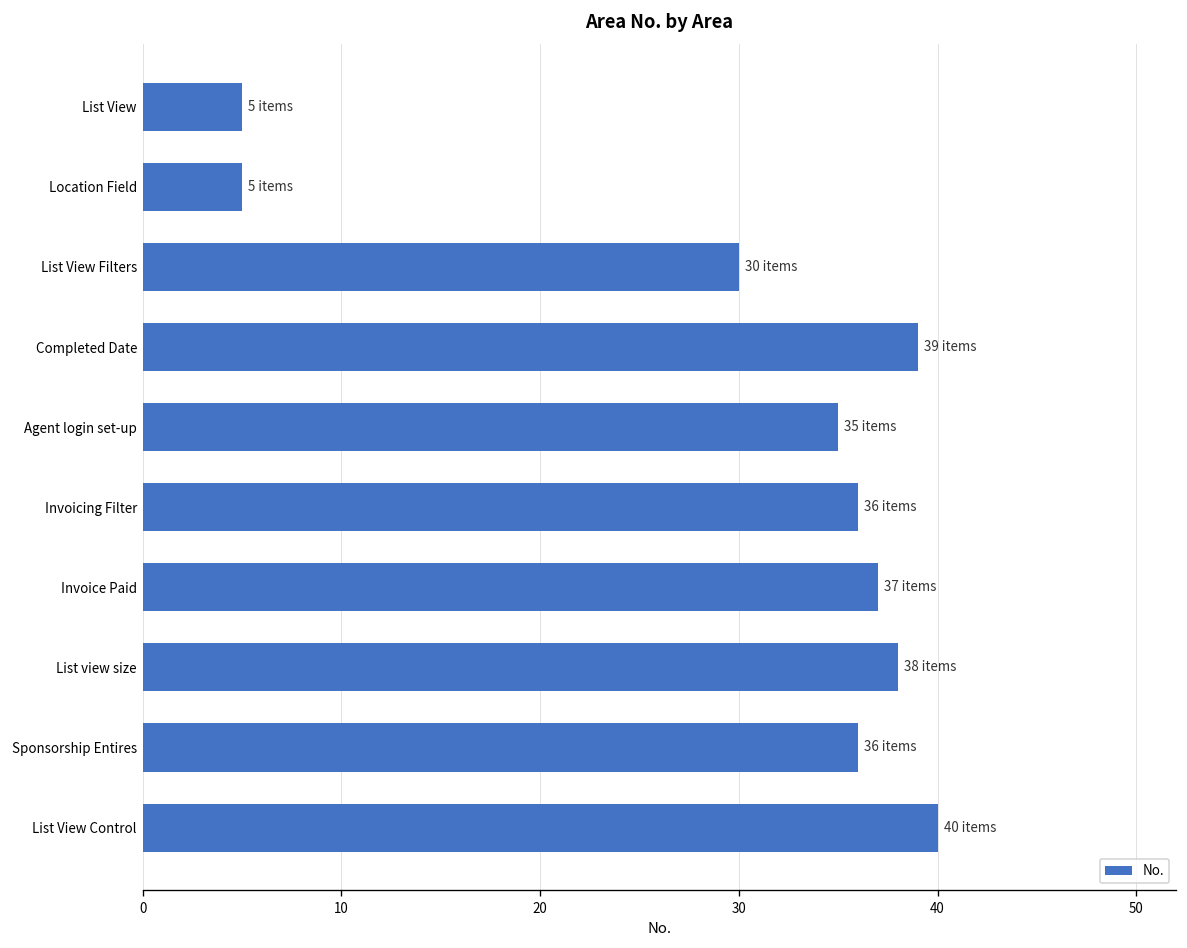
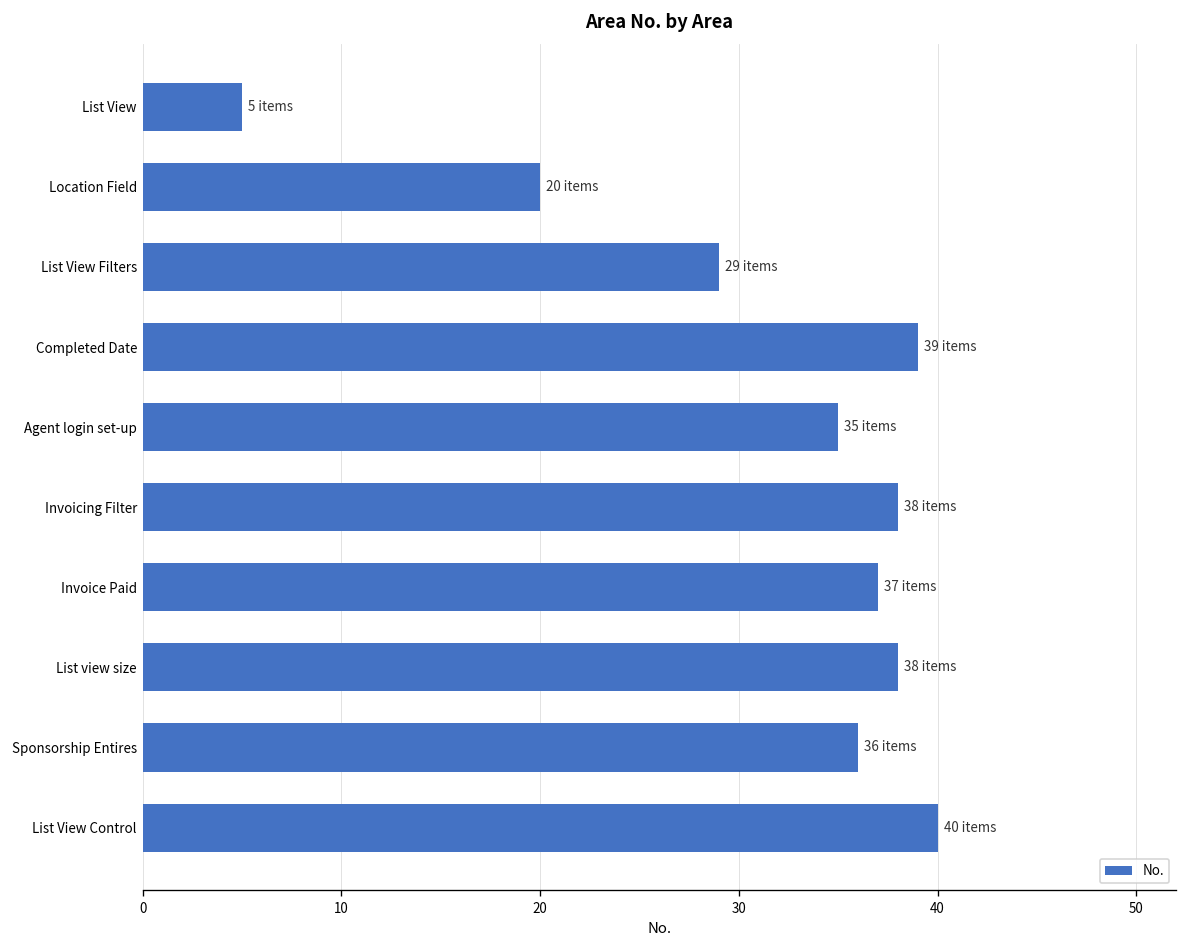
Location Field: 5 -> 20
List View Filters: 30 -> 29
Invoicing Filter: 36 -> 38
